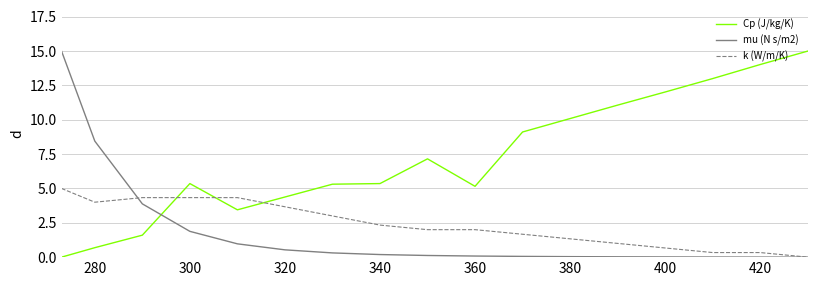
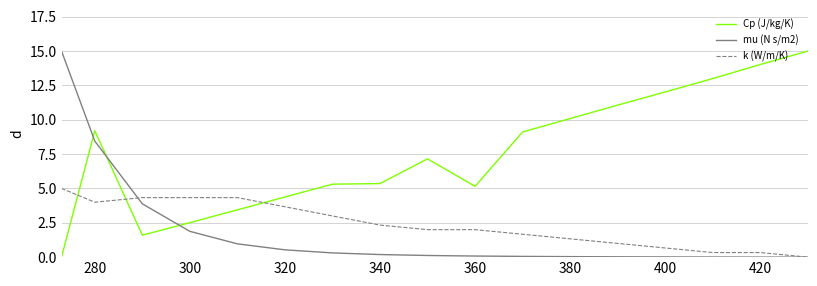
Cp (J/kg/K), 280: 0.7 -> 9.2
Cp (J/kg/K), 300: 5.4 -> 2.5
